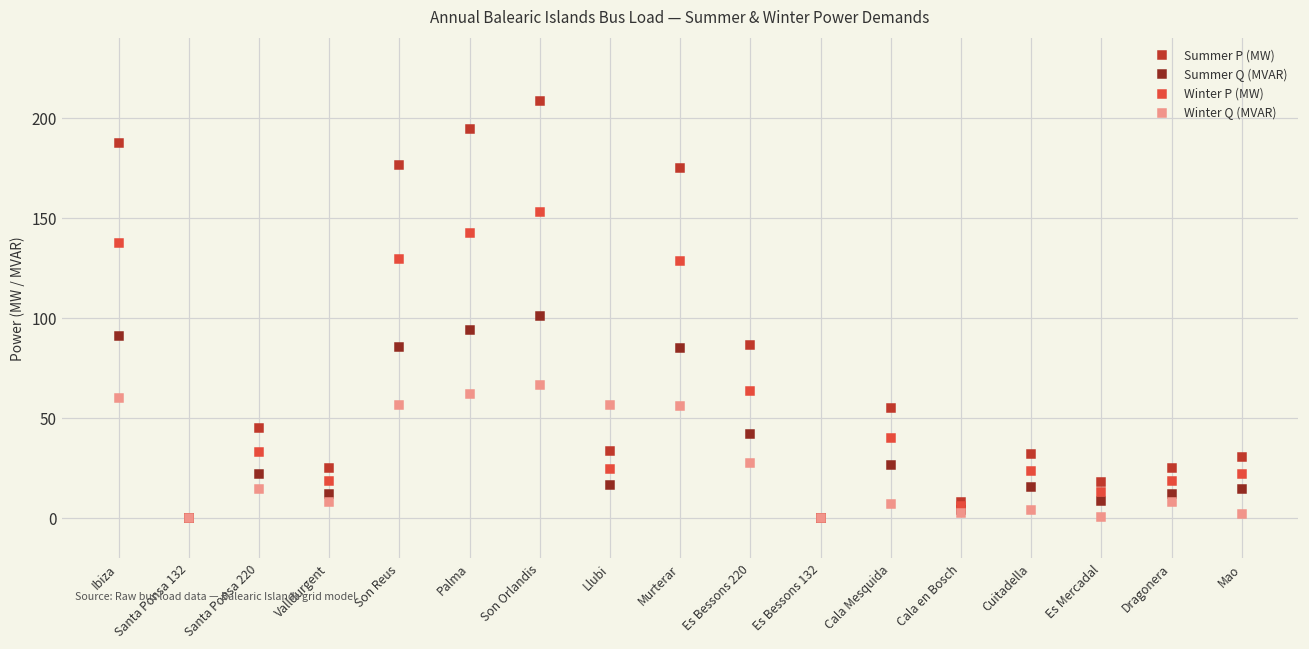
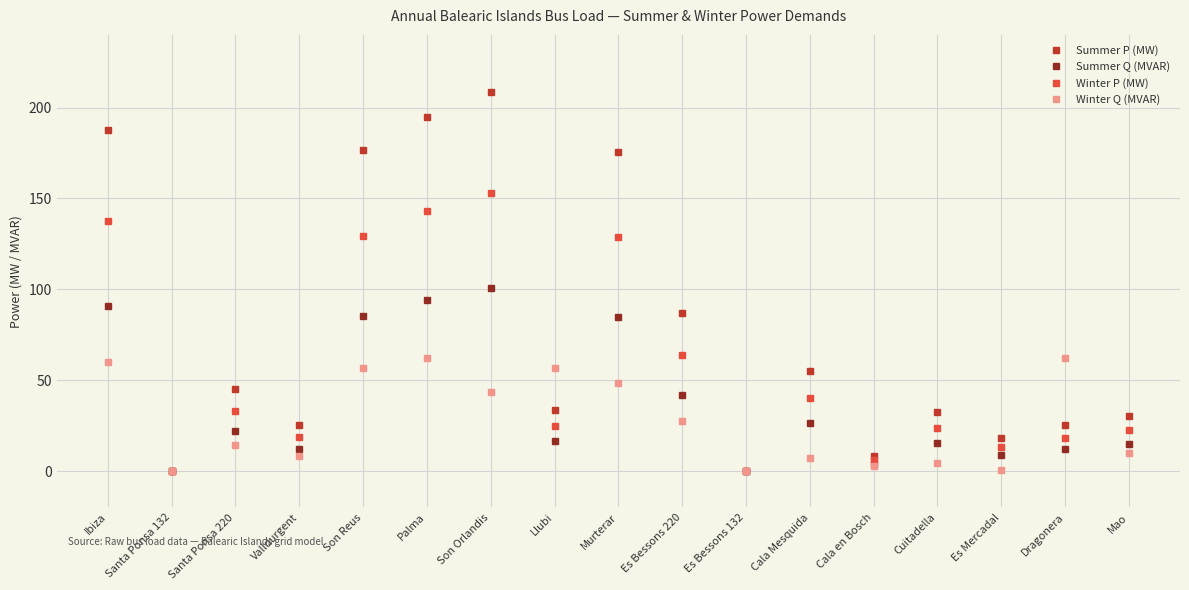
Winter Q (MVAR), Son Orlandis: 67 -> 44
Winter Q (MVAR), Murterar: 56 -> 48
Winter Q (MVAR), Dragonera: 8 -> 62
Winter Q (MVAR), Mao: 2 -> 10
